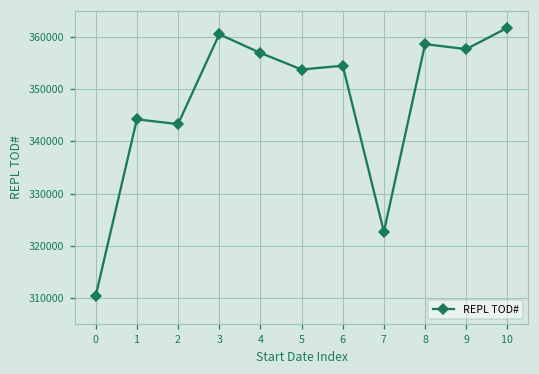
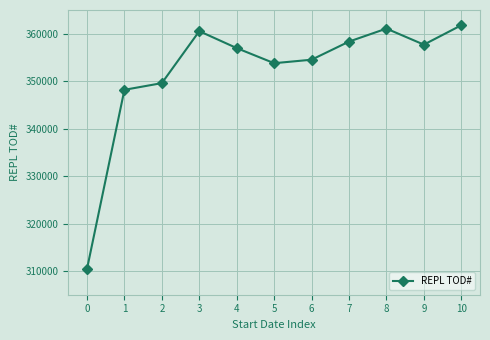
1: 344000 -> 348000
2: 343000 -> 350000
7: 323000 -> 358000
8: 359000 -> 361000
